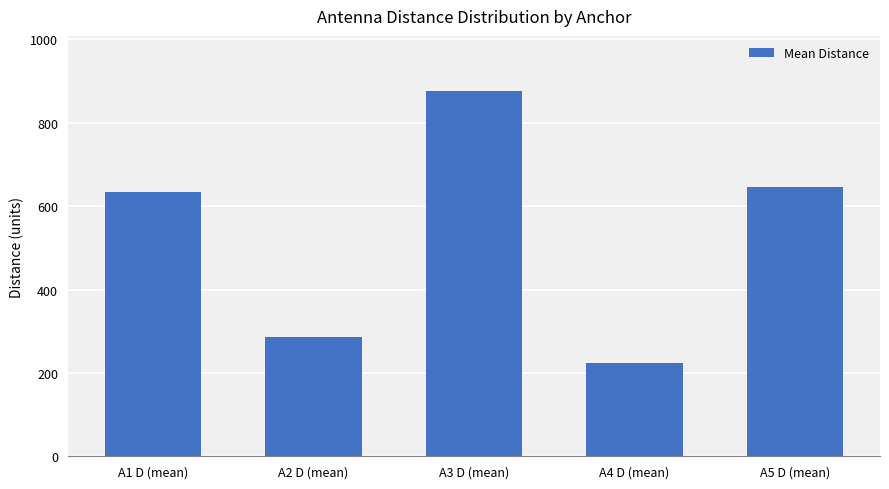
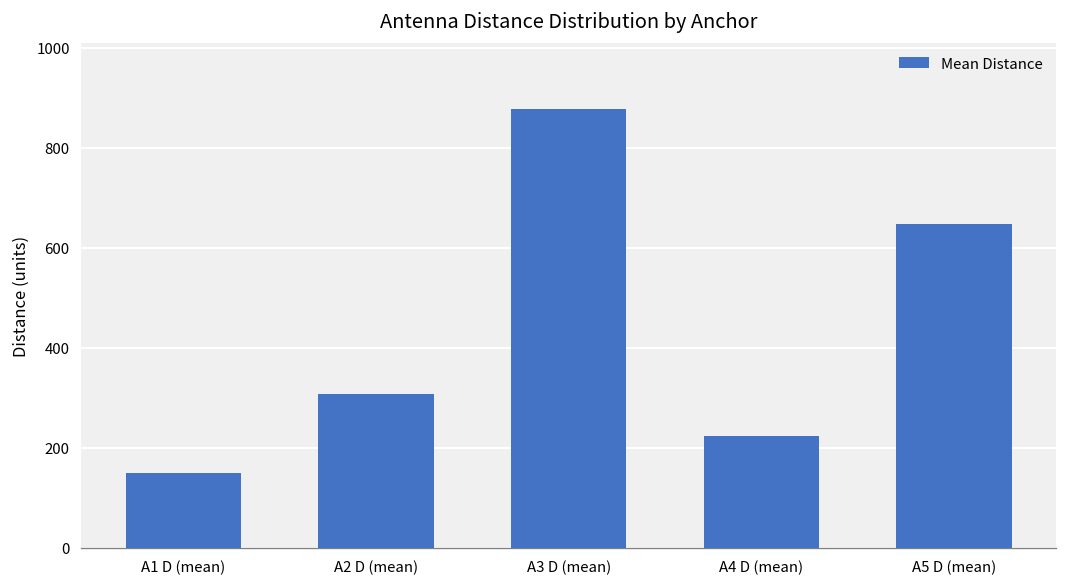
A1 D (mean): 630 -> 150
A2 D (mean): 290 -> 310
